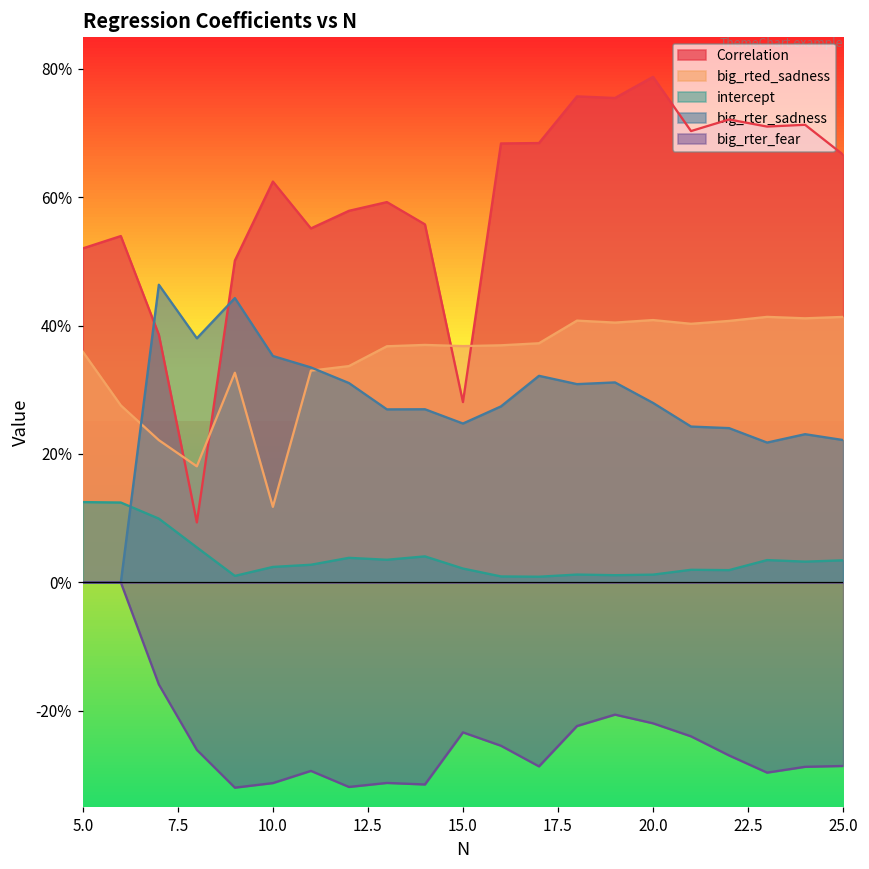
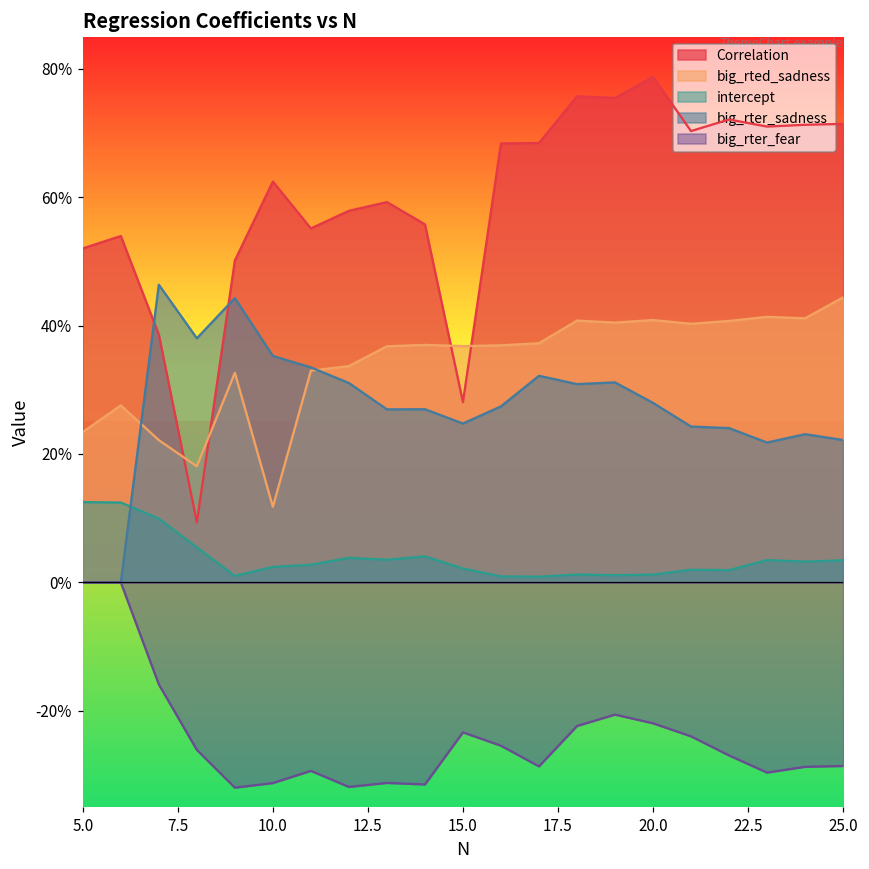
big_rted_sadness, 5.0: 36% -> 23%
Correlation, 25.0: 67% -> 71%
big_rted_sadness, 25.0: 41% -> 44%
